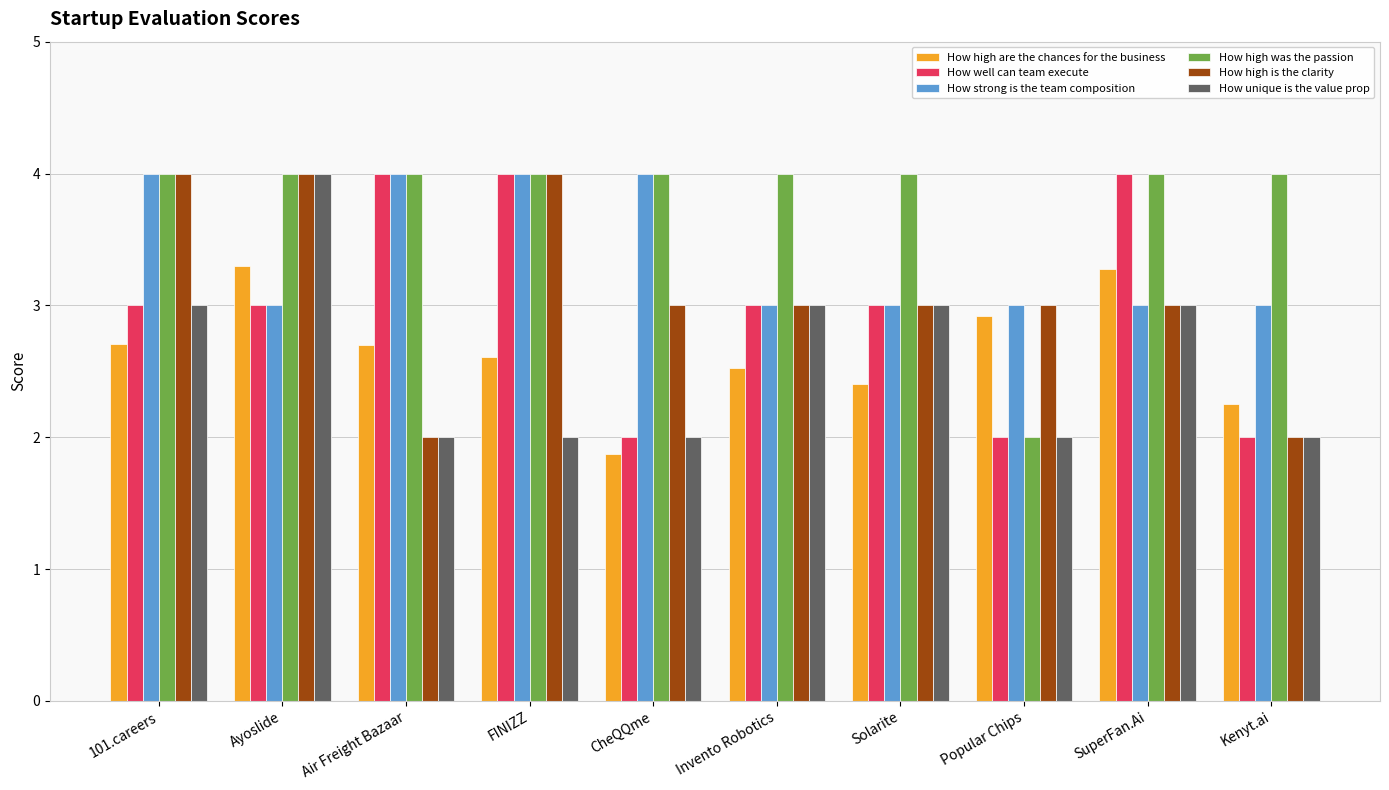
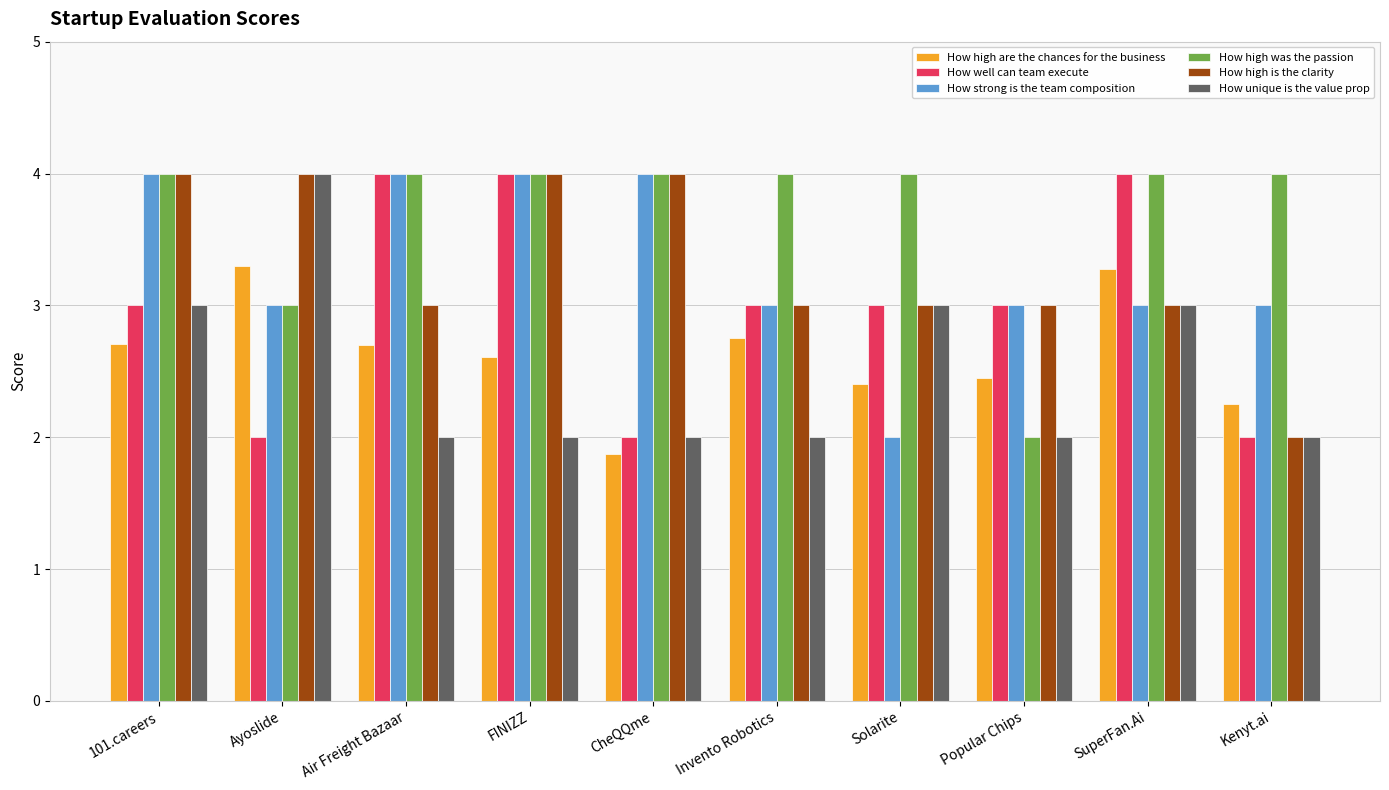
How well can team execute, Ayoslide: 3 -> 2
How high was the passion, Ayoslide: 4 -> 3
How high is the clarity, Air Freight Bazaar: 2 -> 3
How high is the clarity, CheQQme: 3 -> 4
How high are the chances for the business, Invento Robotics: 2.53 -> 2.76
How unique is the value prop, Invento Robotics: 3 -> 2
How strong is the team composition, Solarite: 3 -> 2
How high are the chances for the business, Popular Chips: 2.92 -> 2.45
How well can team execute, Popular Chips: 2 -> 3
